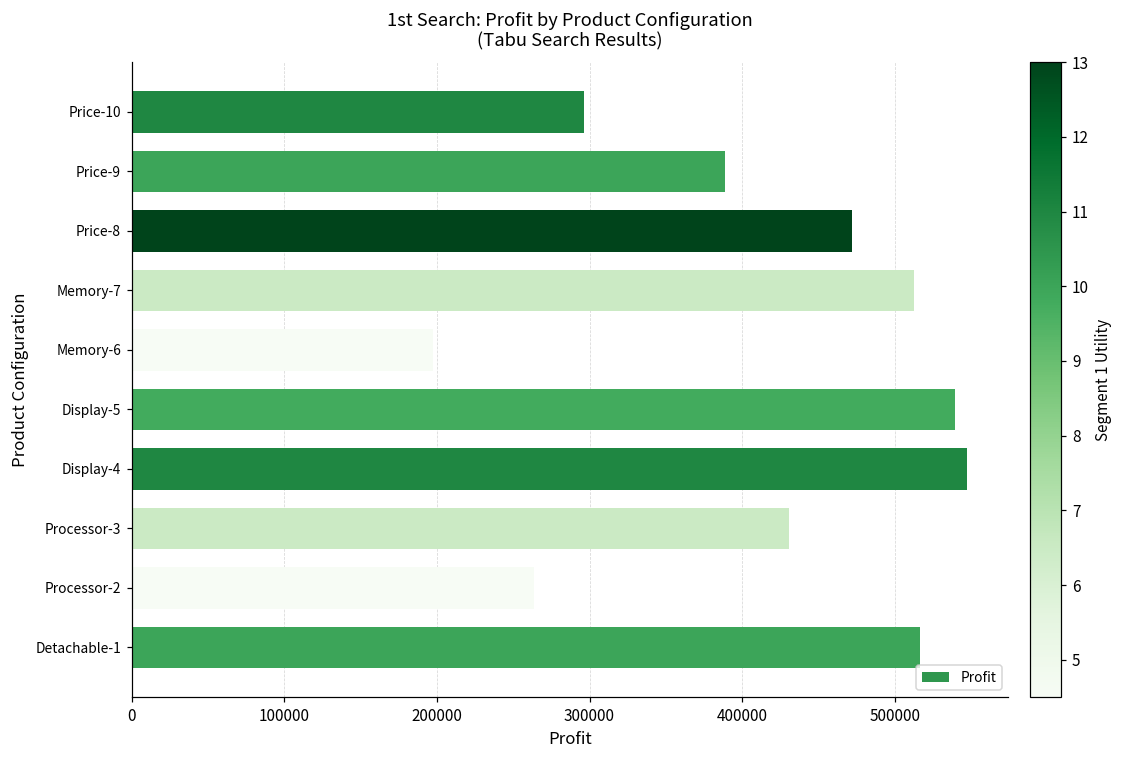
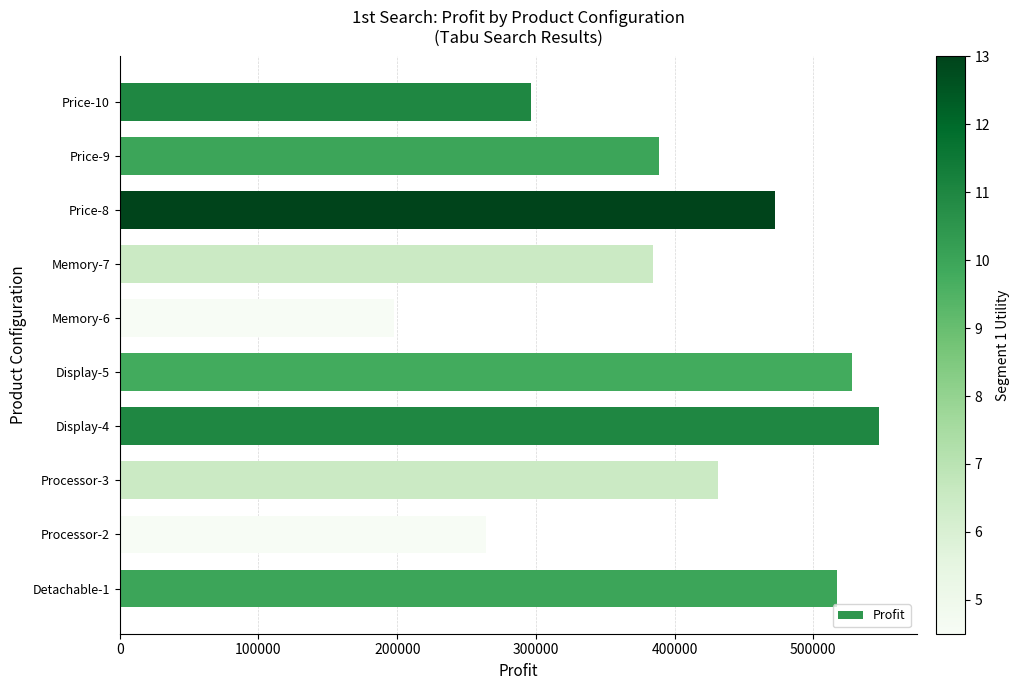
Memory-7: 513000 -> 384000
Display-5: 540000 -> 528000
